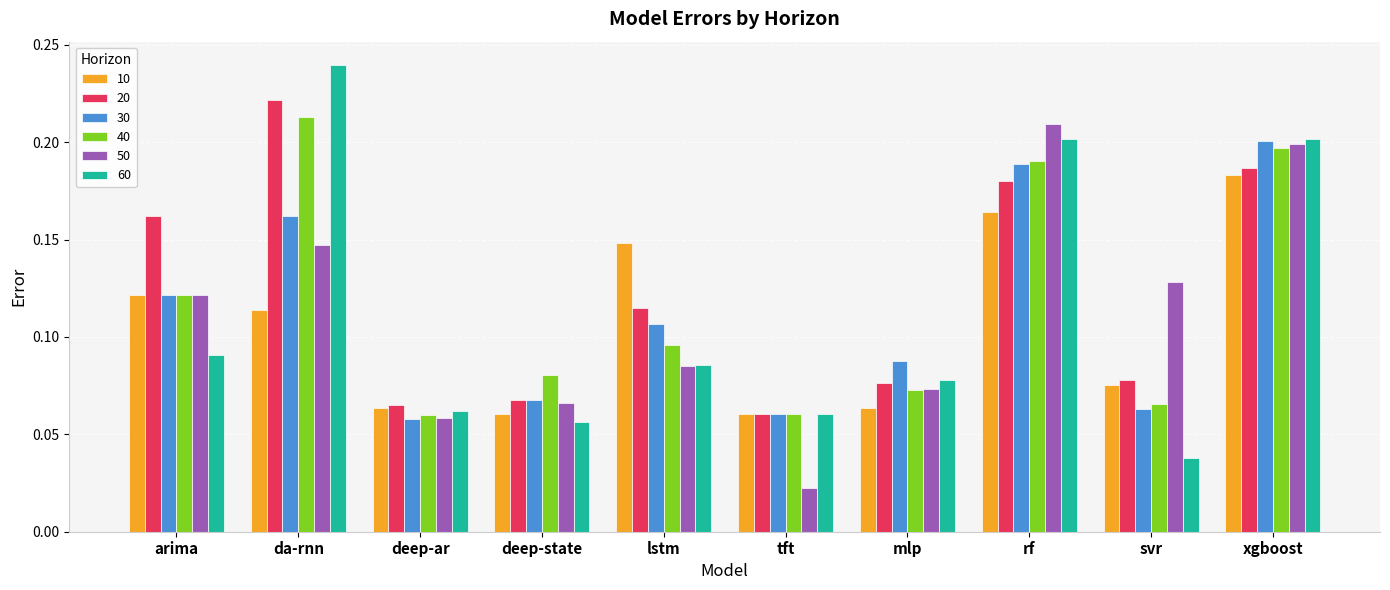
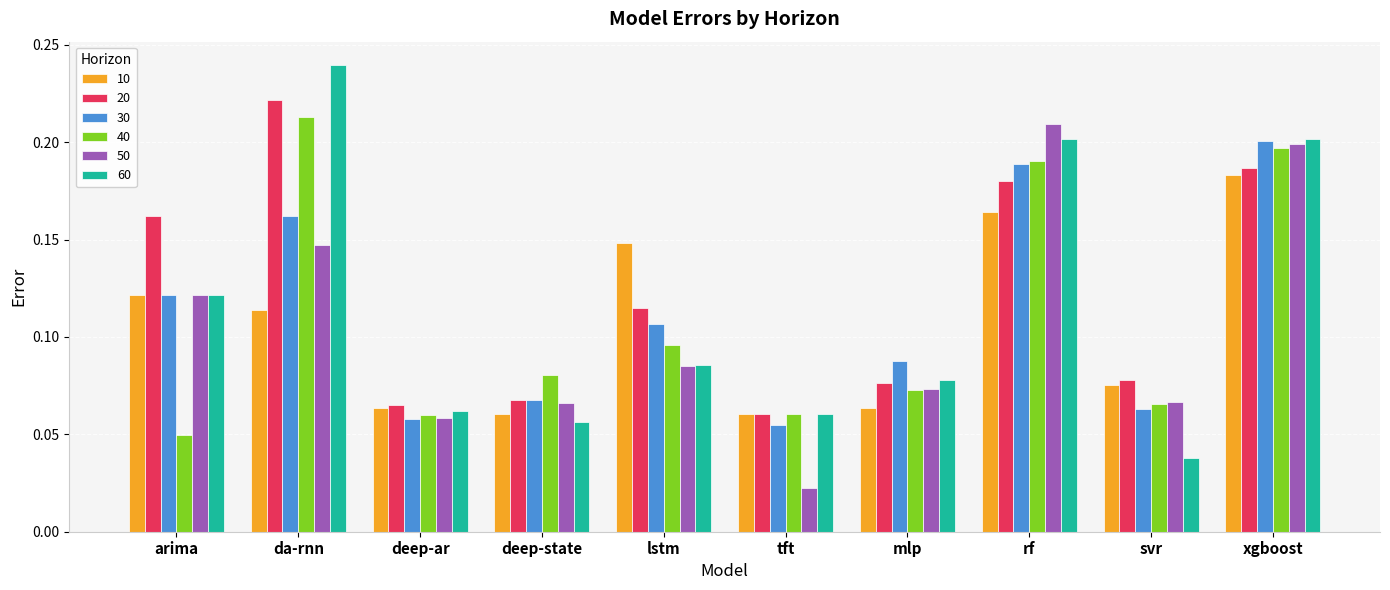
40, arima: 0.121 -> 0.050
60, arima: 0.091 -> 0.121
30, tft: 0.060 -> 0.055
50, svr: 0.128 -> 0.066
